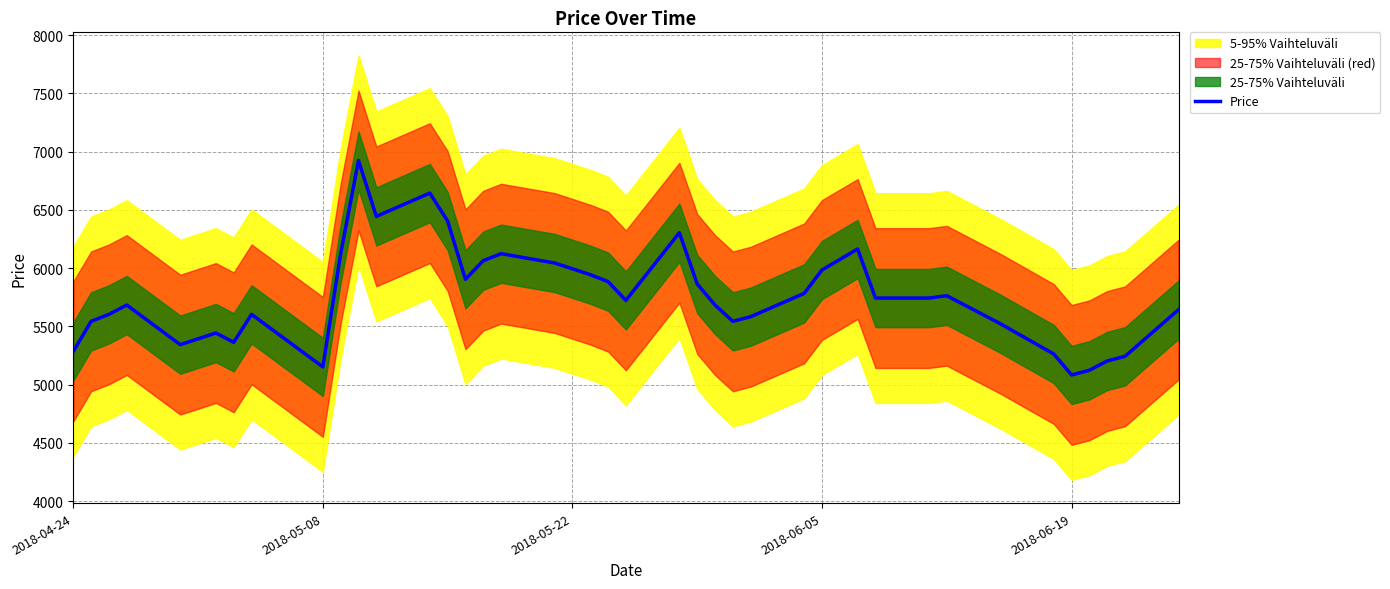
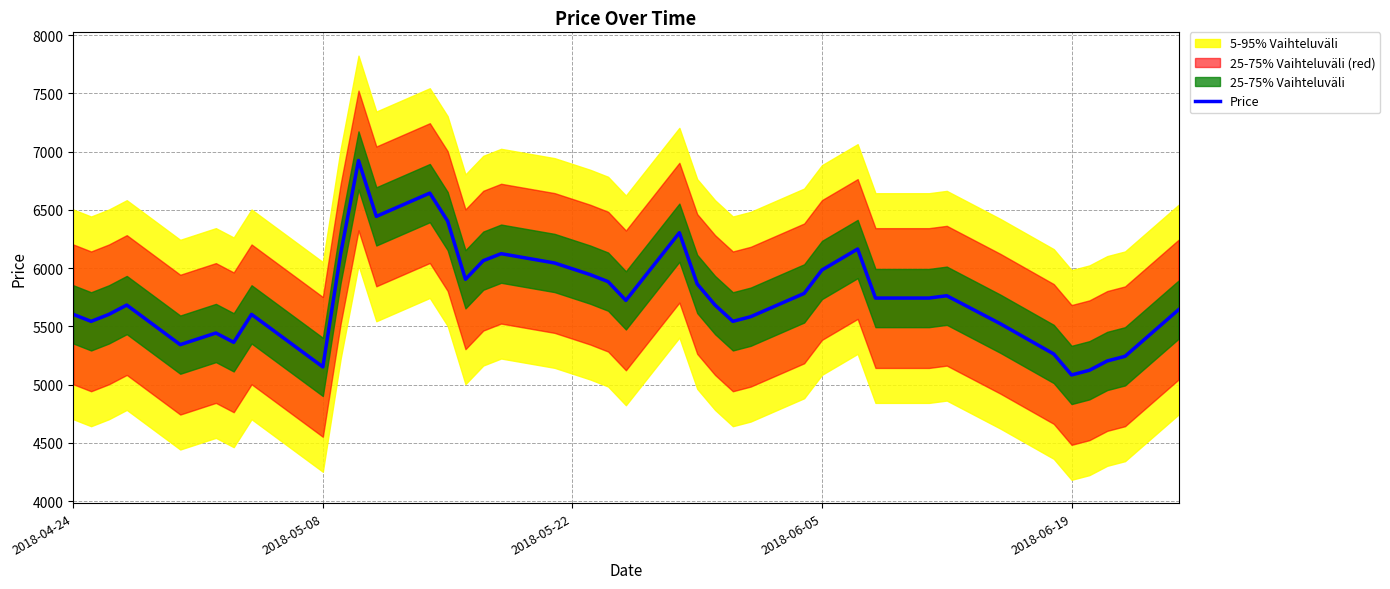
Price, 2018-04-24: 5280 -> 5600
